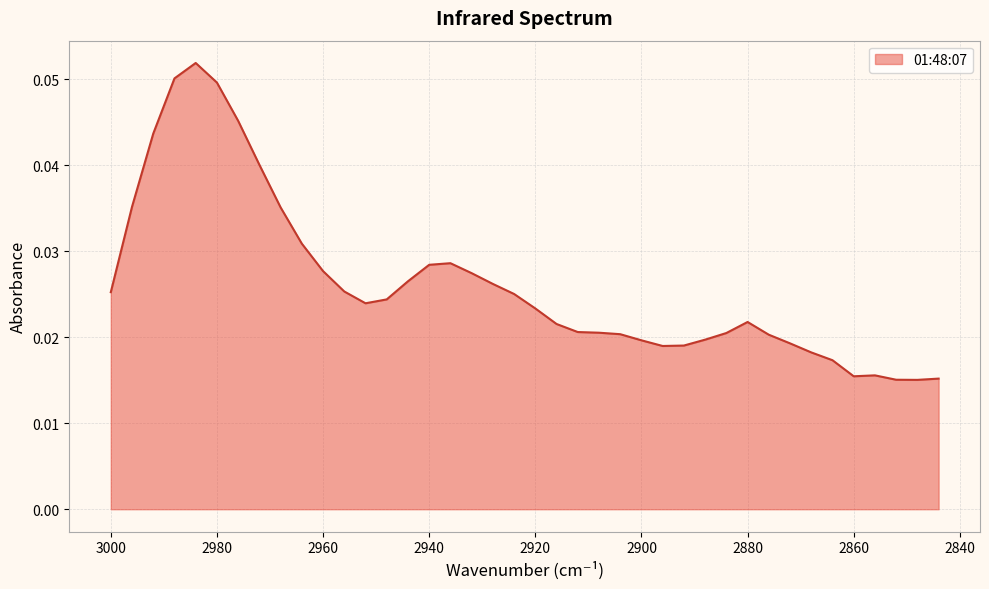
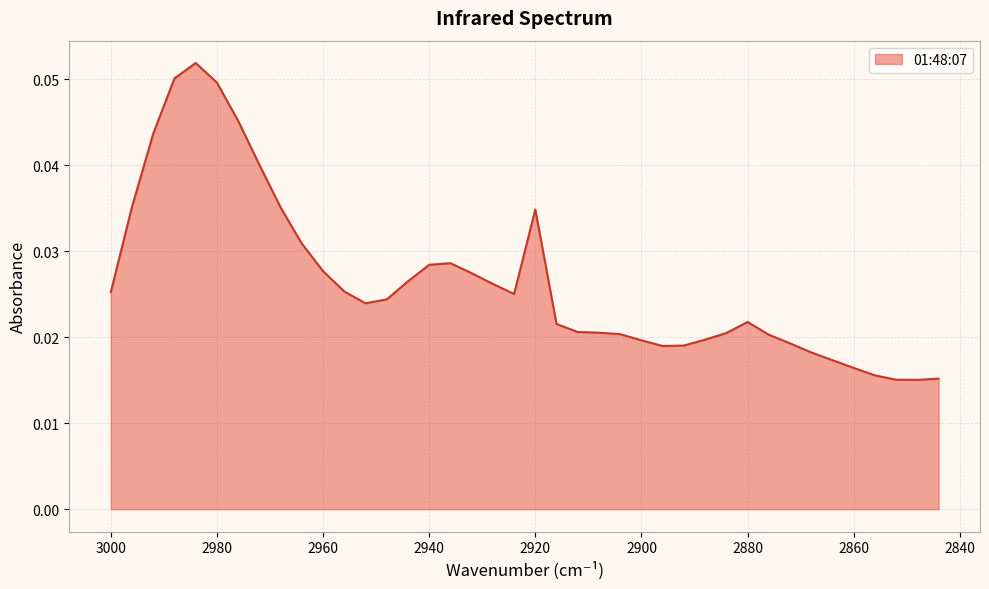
2920: 0.023 -> 0.035
2860: 0.015 -> 0.016
